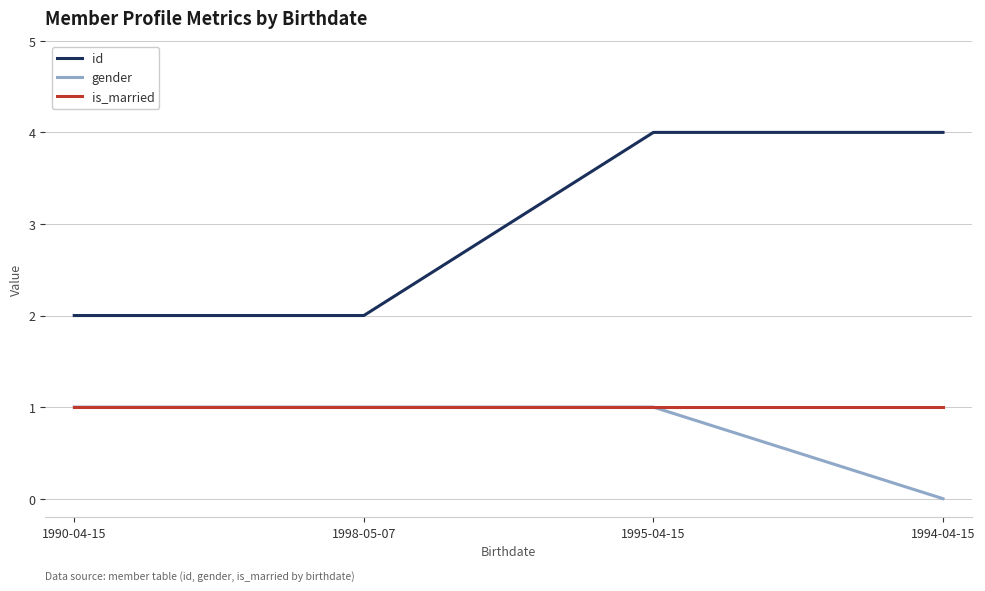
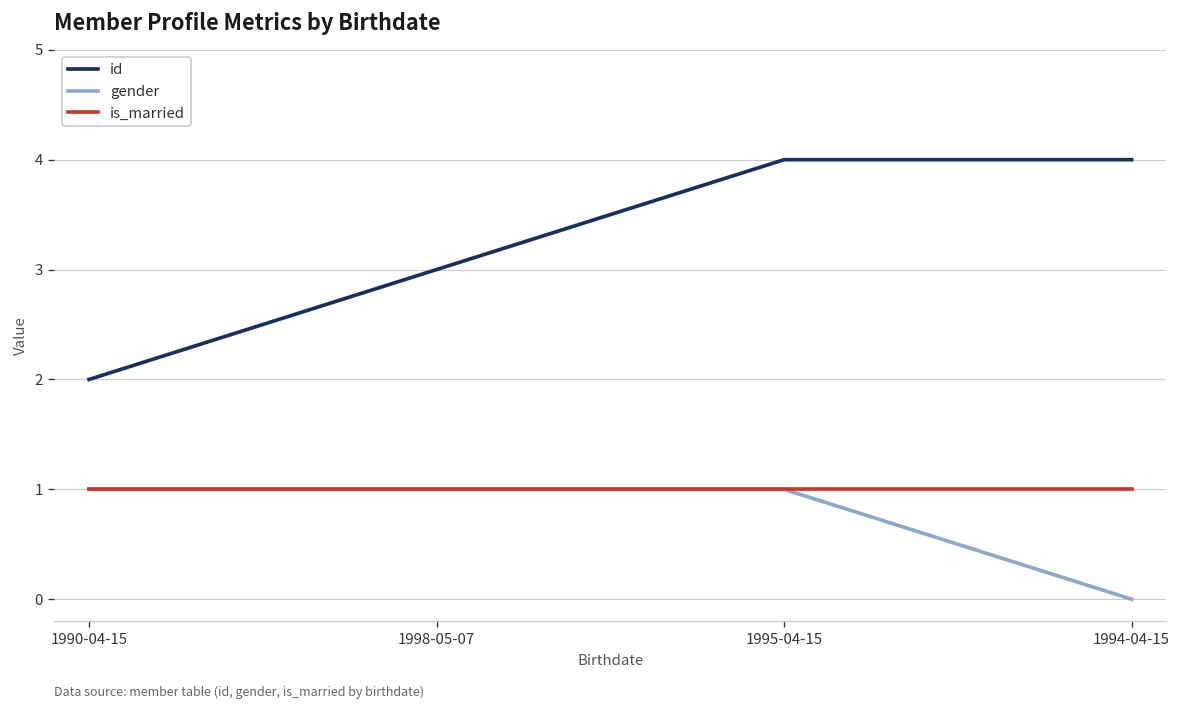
id, 1998-05-07: 2 -> 3
